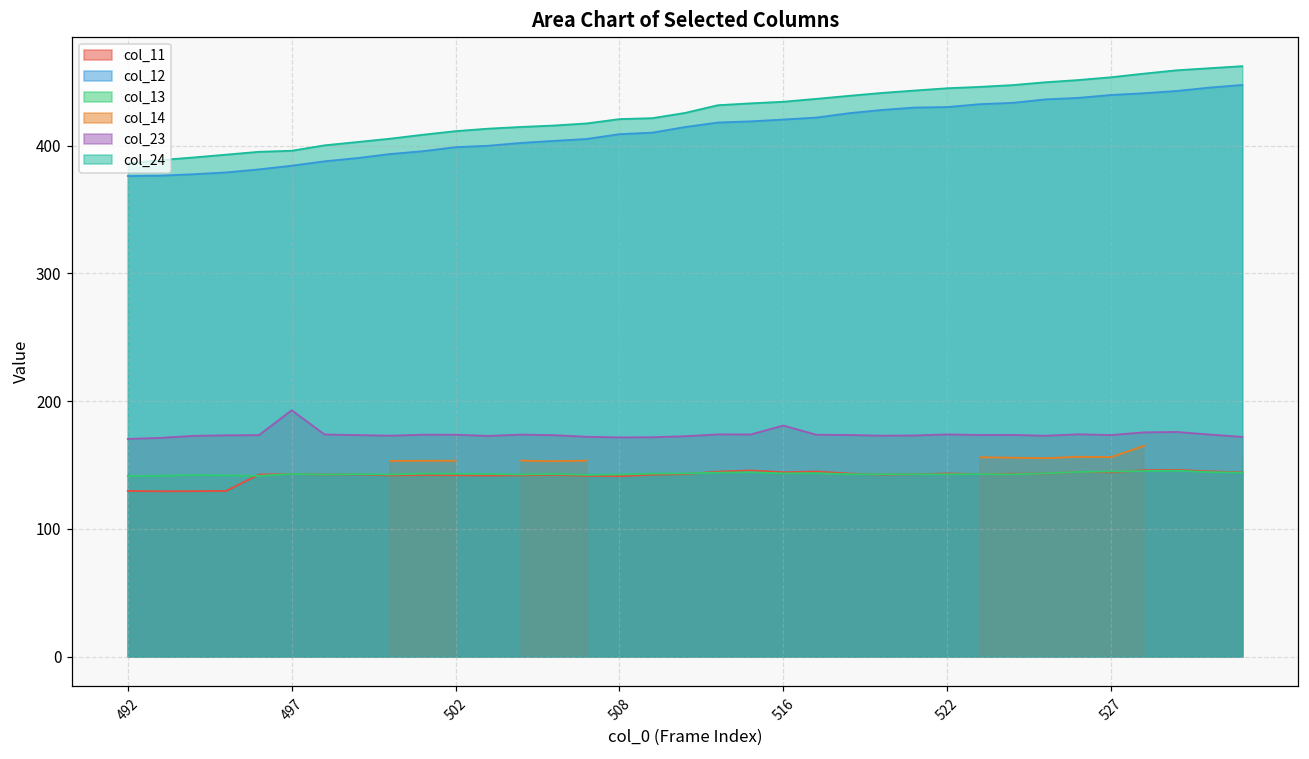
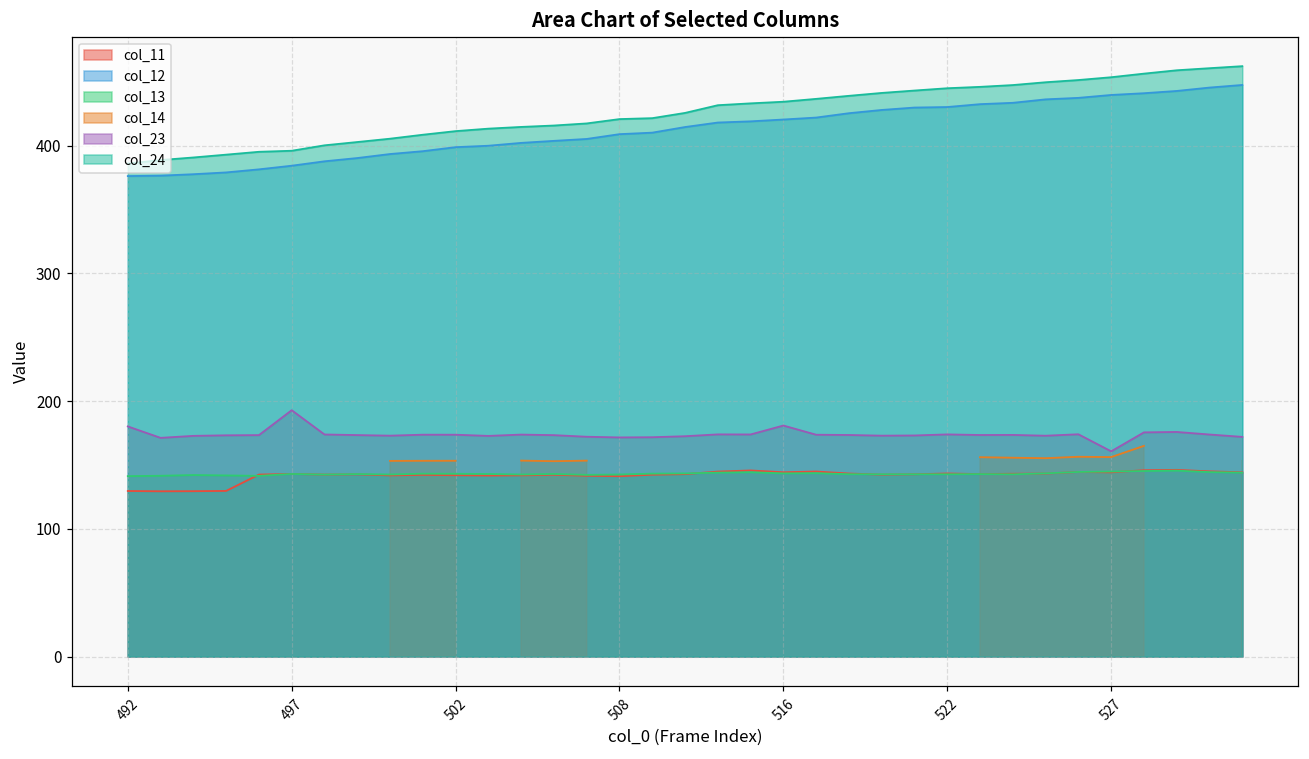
col_23, 492: 170 -> 180
col_23, 527: 173 -> 161
